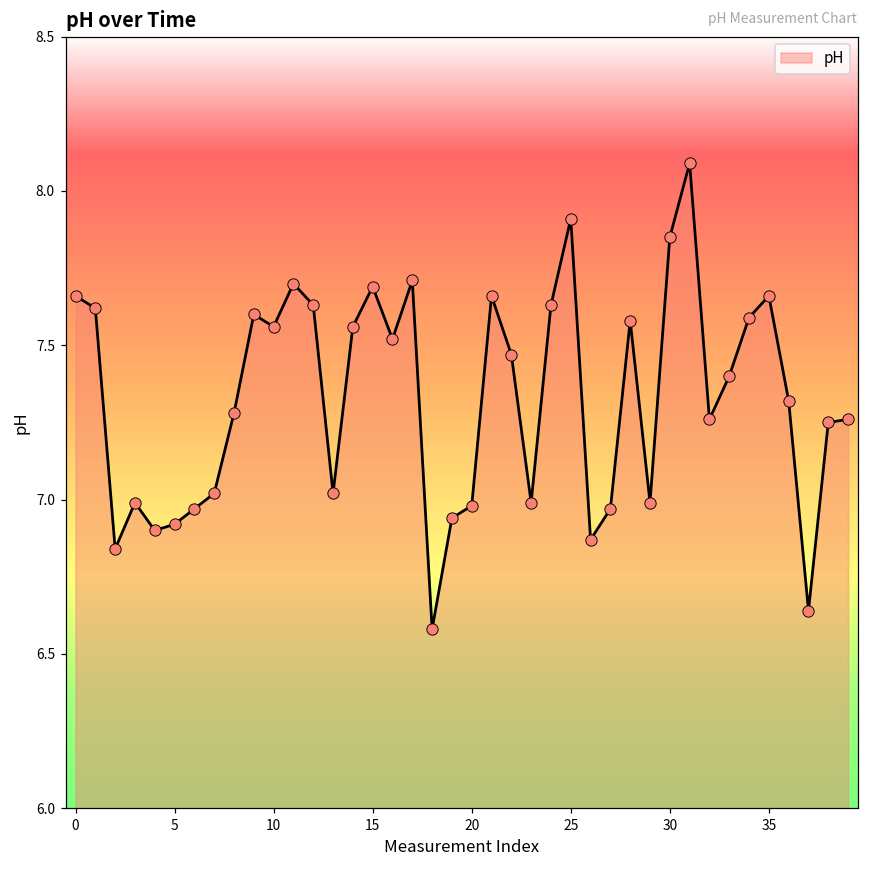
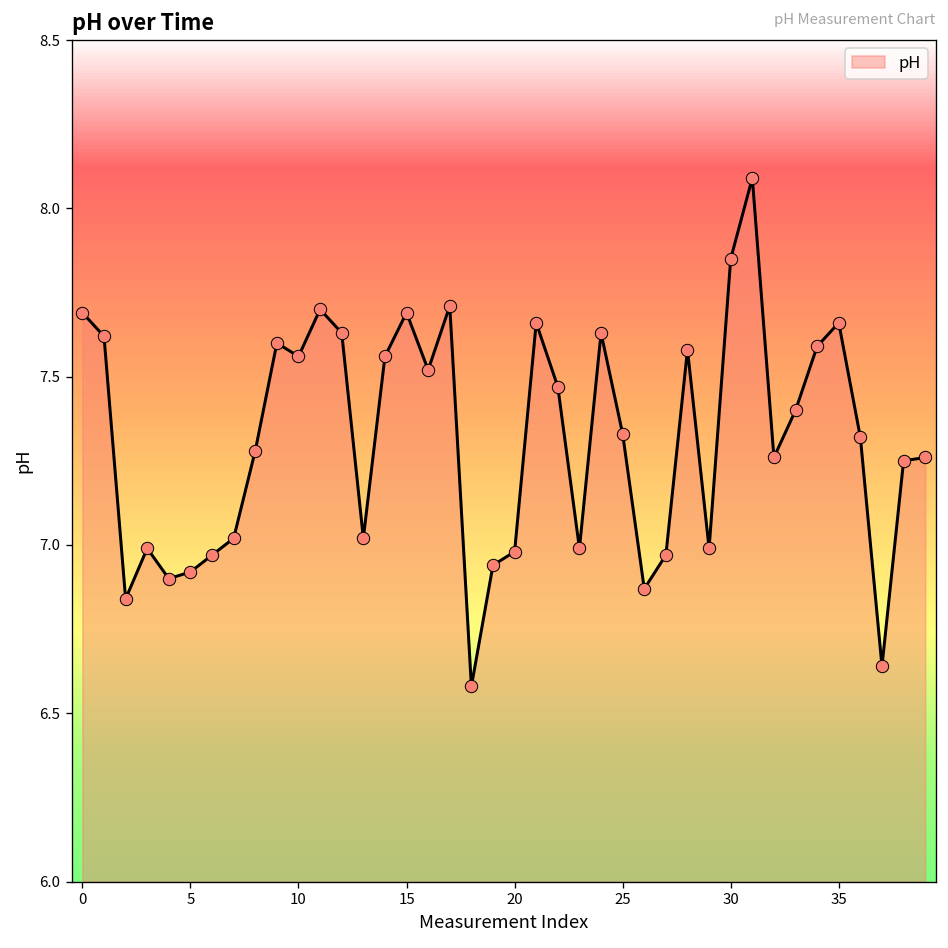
0: 7.66 -> 7.69
25: 7.91 -> 7.33
